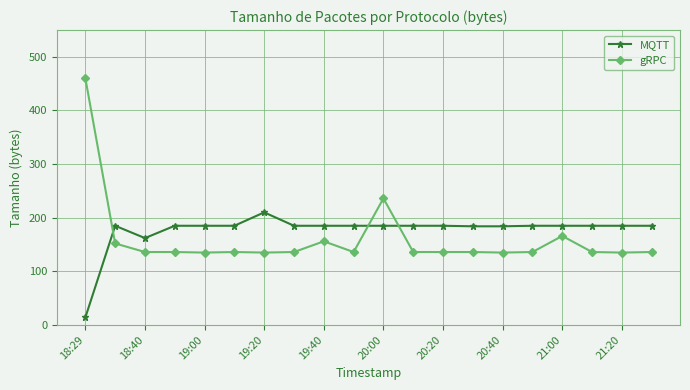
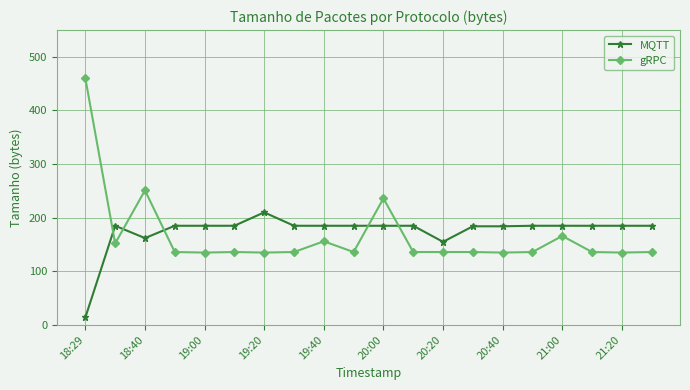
gRPC, 18:40: 140 -> 250
MQTT, 20:20: 190 -> 160
